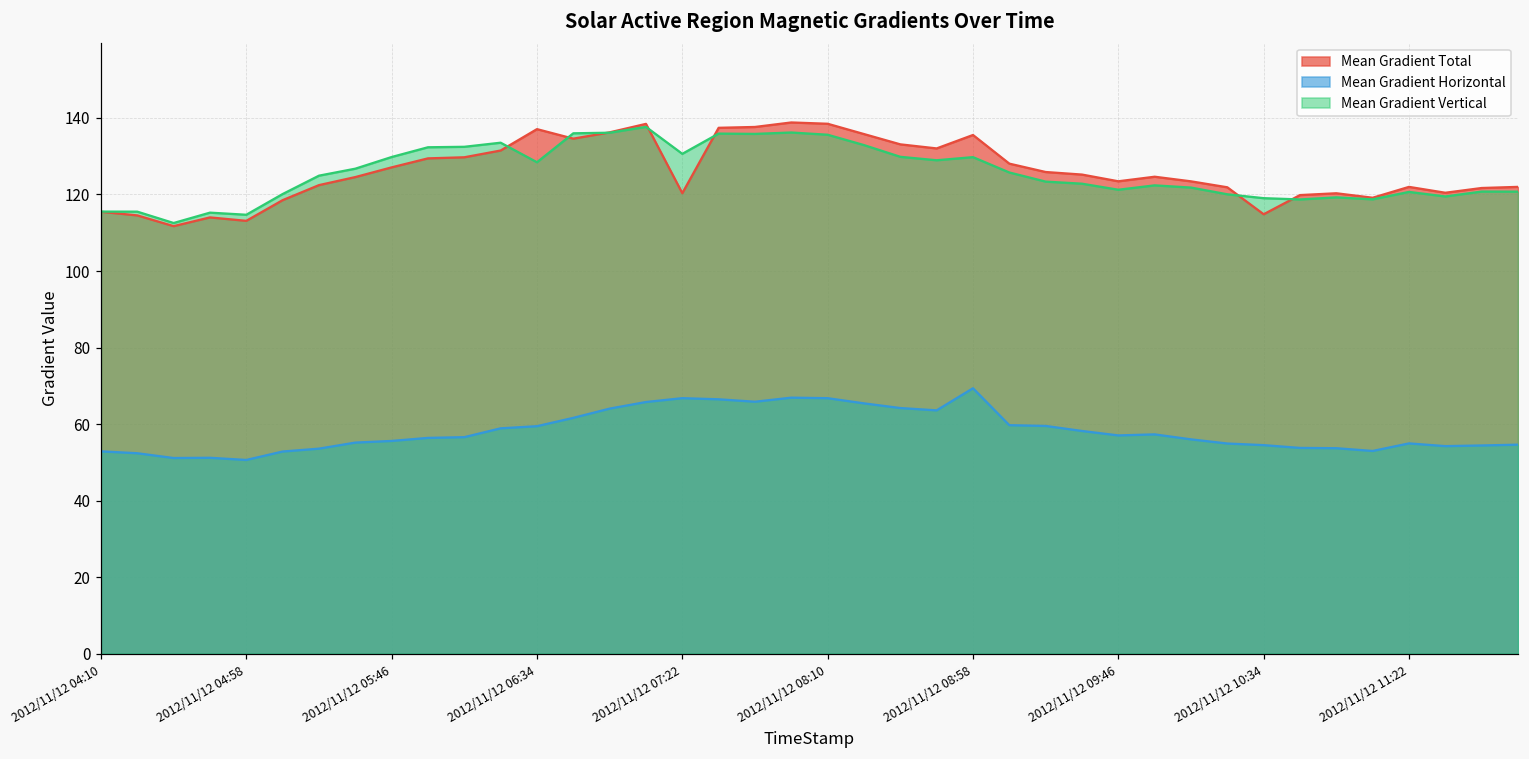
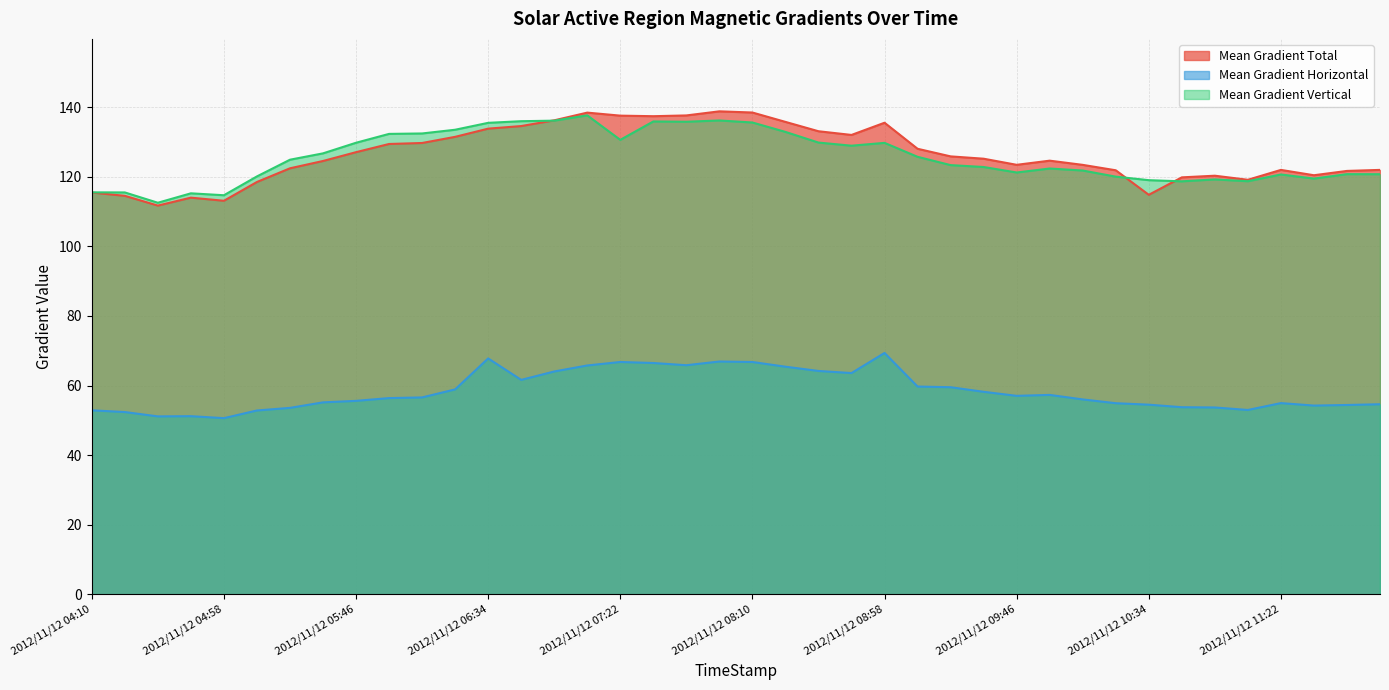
Mean Gradient Total, 2012/11/12 06:34: 137 -> 134
Mean Gradient Horizontal, 2012/11/12 06:34: 59 -> 68
Mean Gradient Vertical, 2012/11/12 06:34: 128 -> 136
Mean Gradient Total, 2012/11/12 07:22: 120 -> 138
